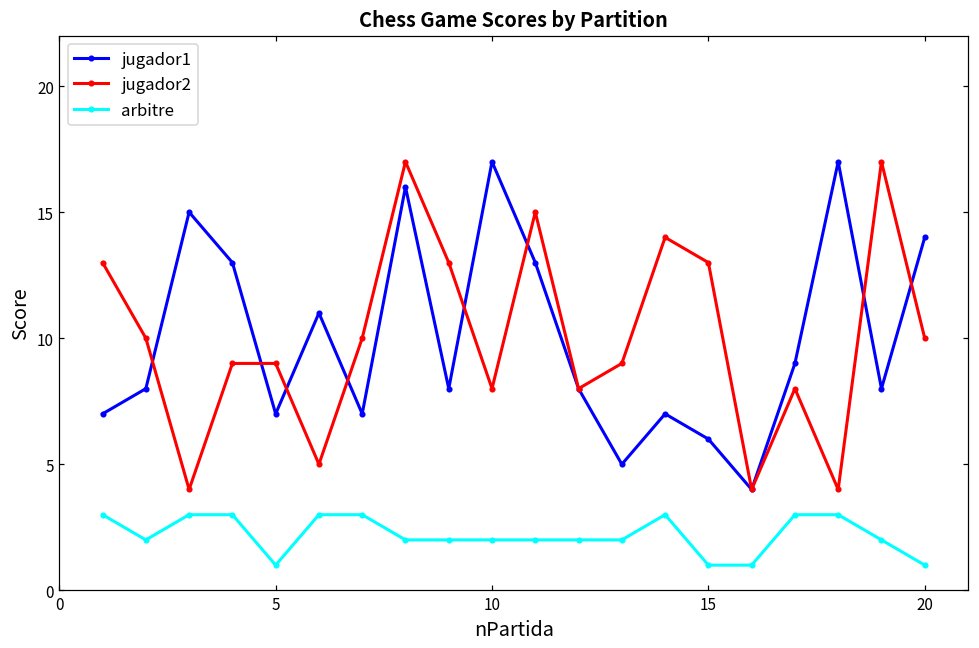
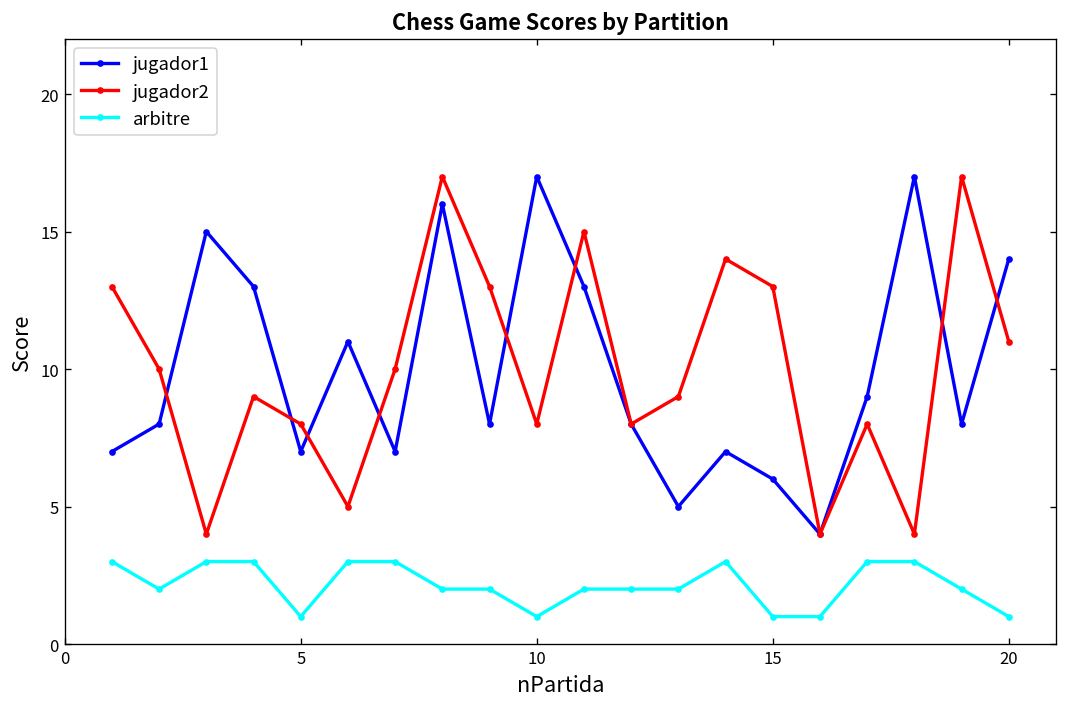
jugador2, 5: 9 -> 8
arbitre, 10: 2 -> 1
jugador2, 20: 10 -> 11
